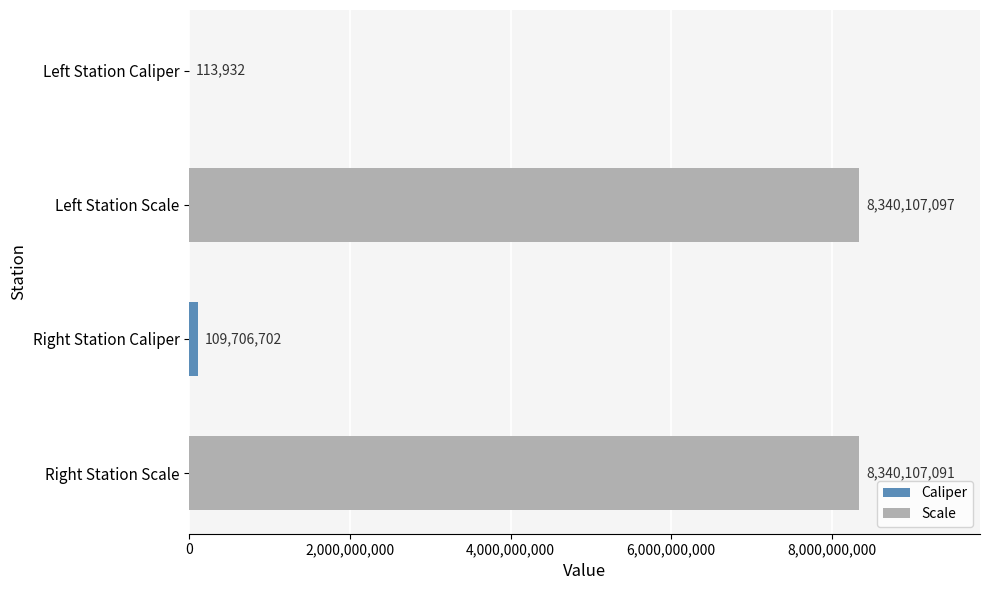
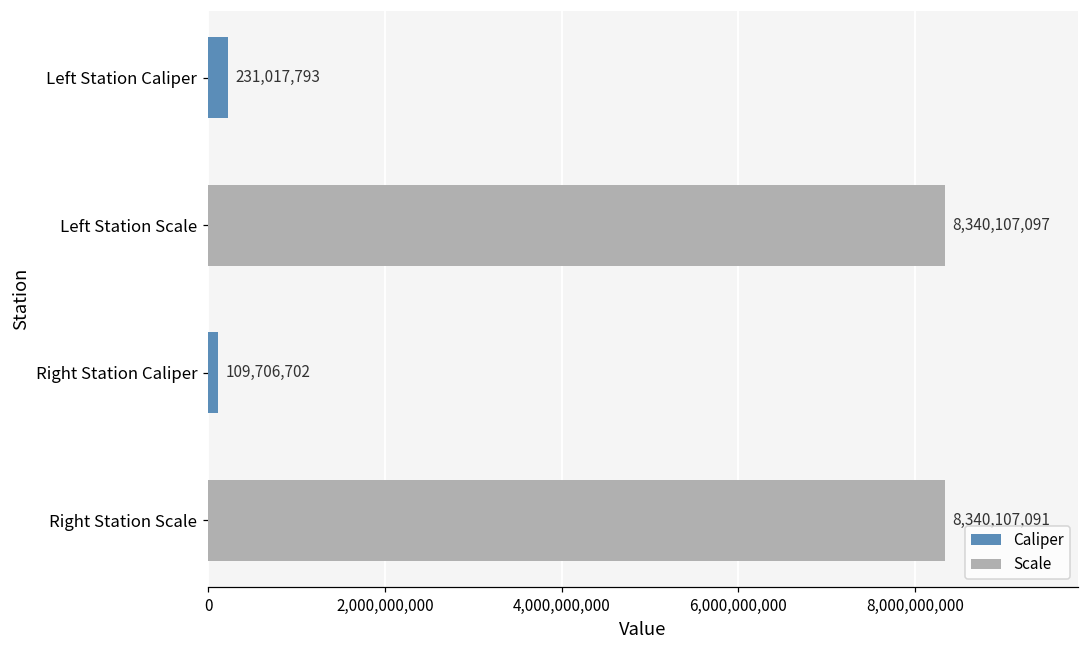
Left Station Caliper: 113,932 -> 231,017,793
